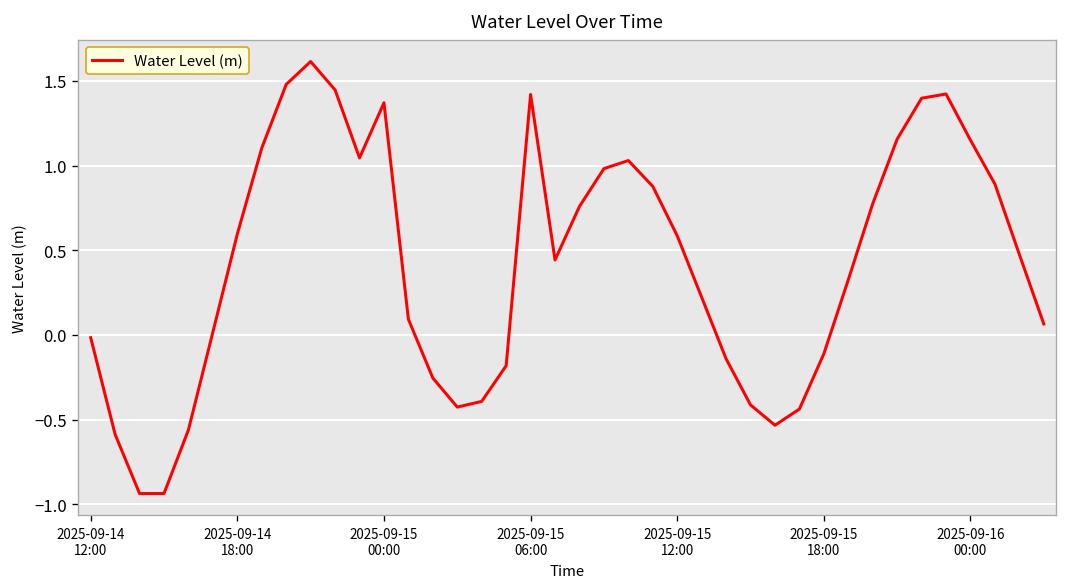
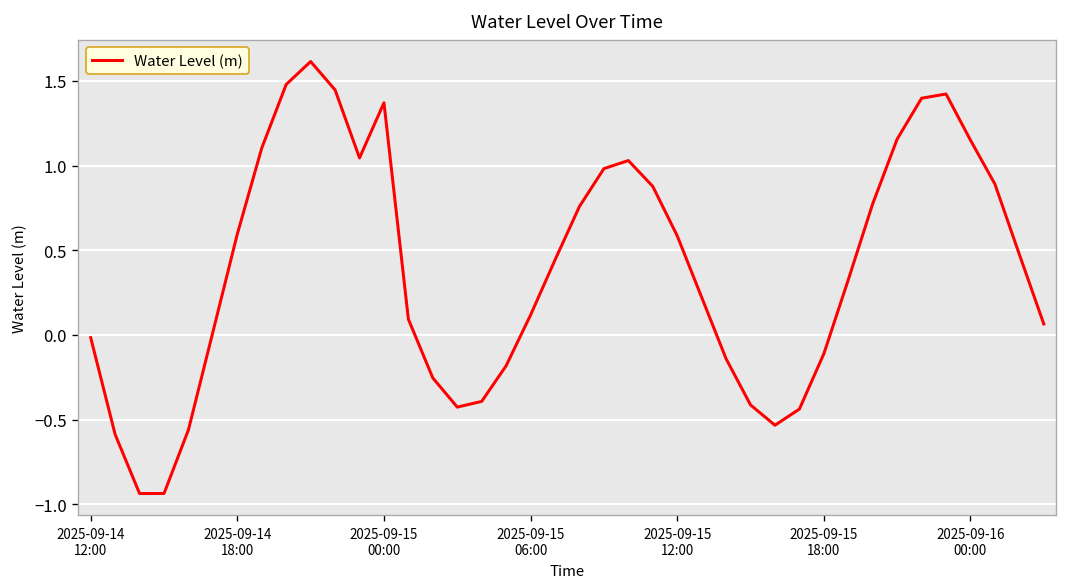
2025-09-15 06:00: 1.42 -> 0.12
